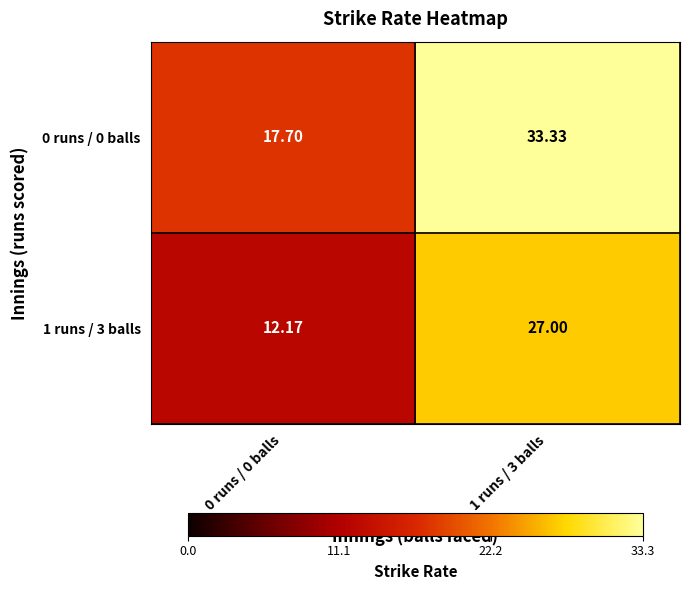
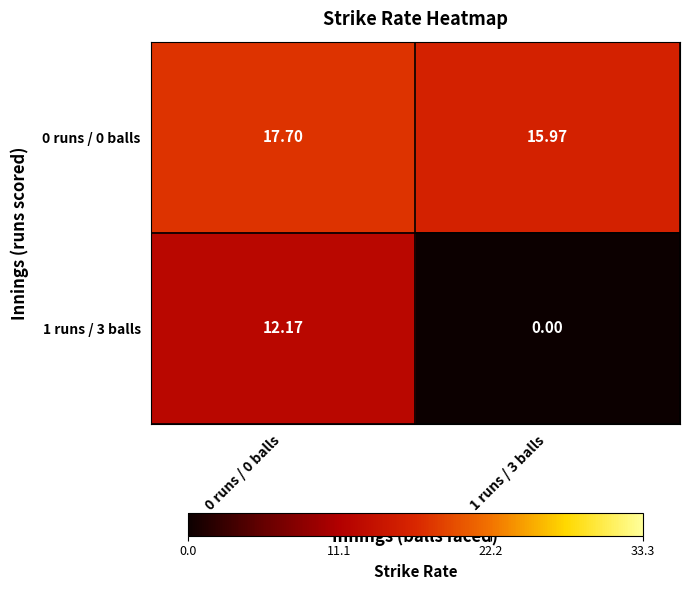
0 runs / 0 balls, 1 runs / 3 balls: 33.33 -> 15.97
1 runs / 3 balls, 1 runs / 3 balls: 27.00 -> 0.00
